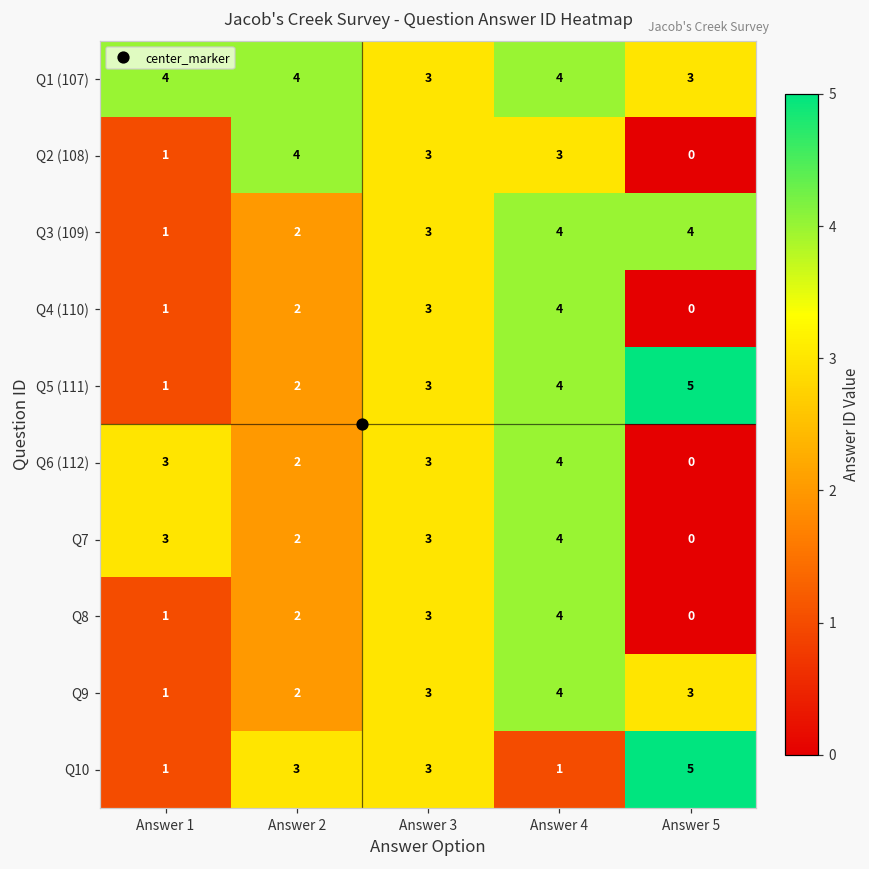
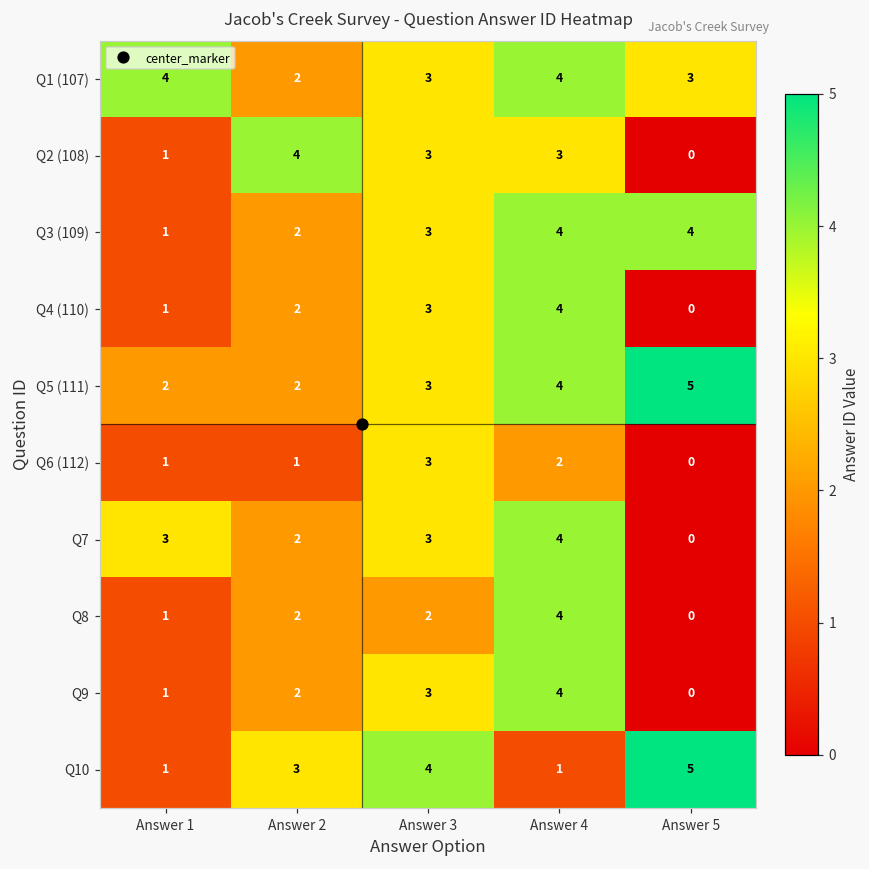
Q1 (107), Answer 2: 4 -> 2
Q5 (111), Answer 1: 1 -> 2
Q6 (112), Answer 1: 3 -> 1
Q6 (112), Answer 2: 2 -> 1
Q6 (112), Answer 4: 4 -> 2
Q8, Answer 3: 3 -> 2
Q9, Answer 5: 3 -> 0
Q10, Answer 3: 3 -> 4
